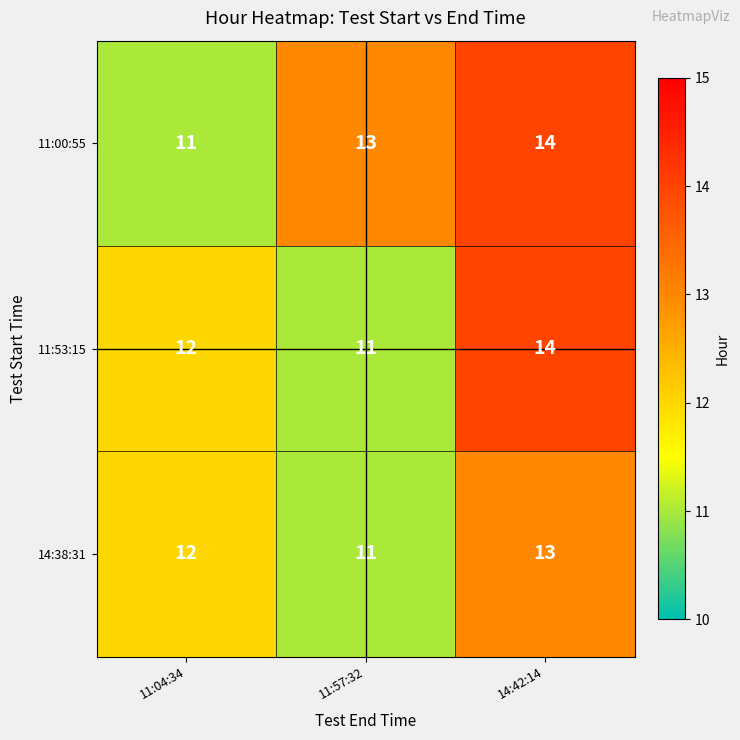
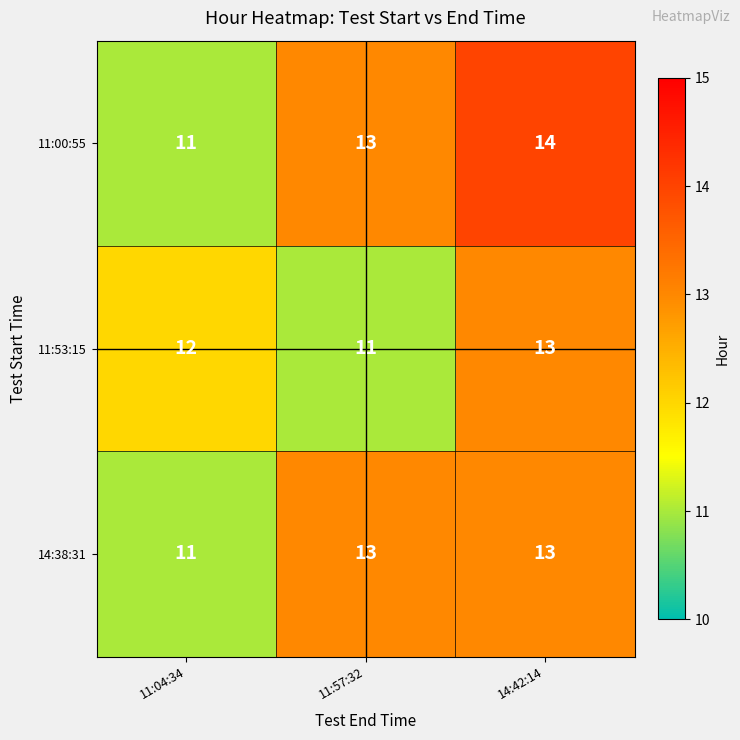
11:53:15, 14:42:14: 14 -> 13
14:38:31, 11:04:34: 12 -> 11
14:38:31, 11:57:32: 11 -> 13
